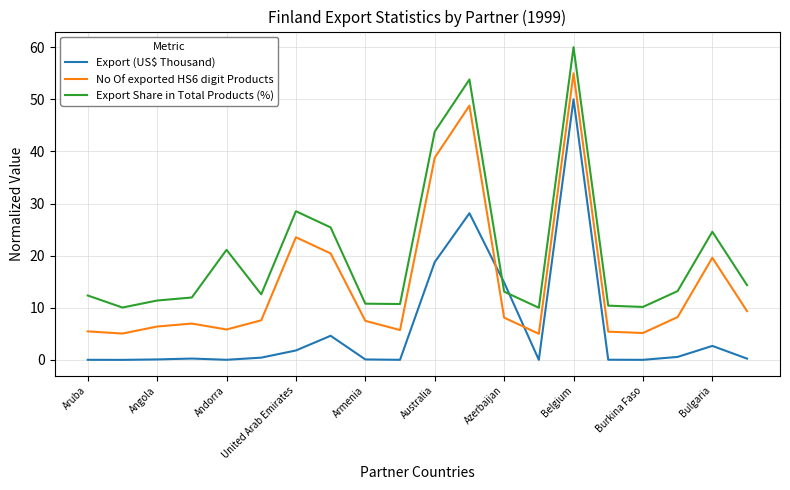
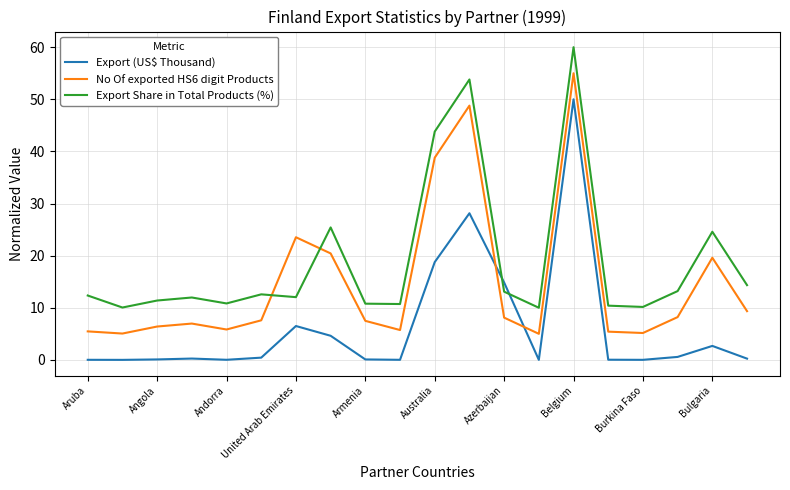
Export Share in Total Products (%), Andorra: 21 -> 11
Export (US$ Thousand), United Arab Emirates: 2 -> 6
Export Share in Total Products (%), United Arab Emirates: 29 -> 12
